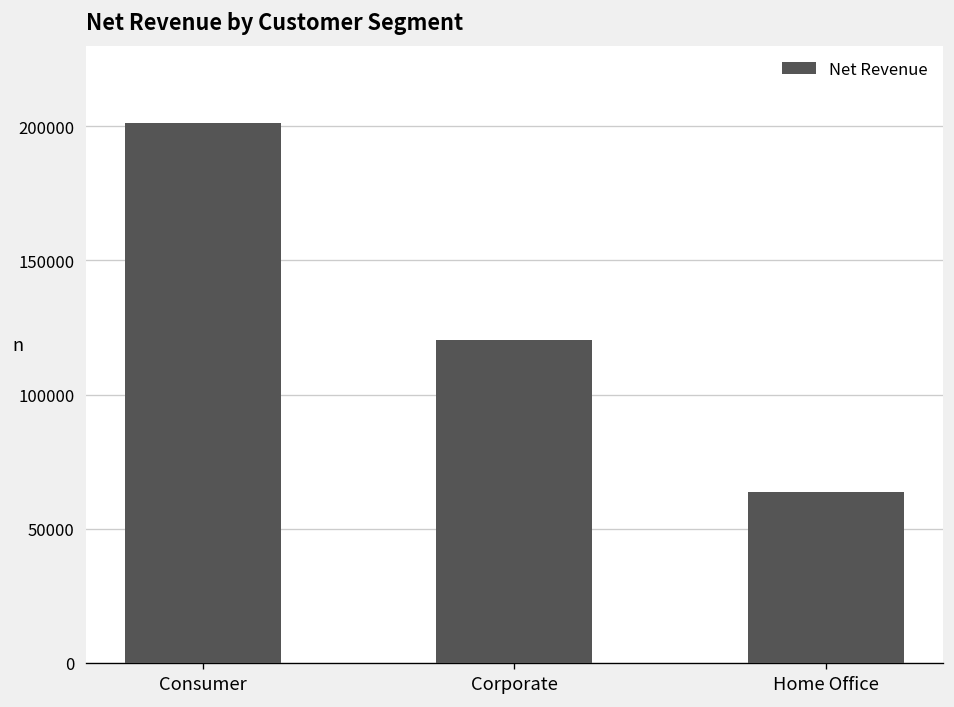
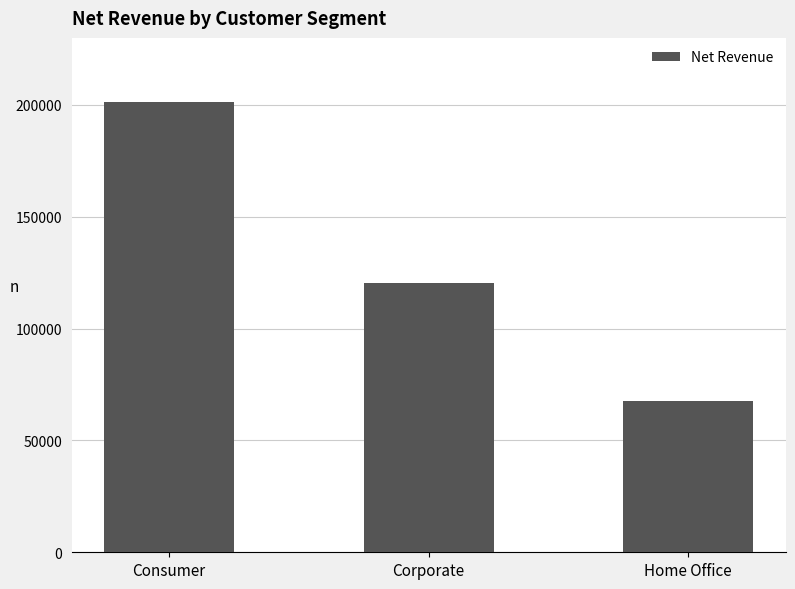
Home Office: 64000 -> 68000
